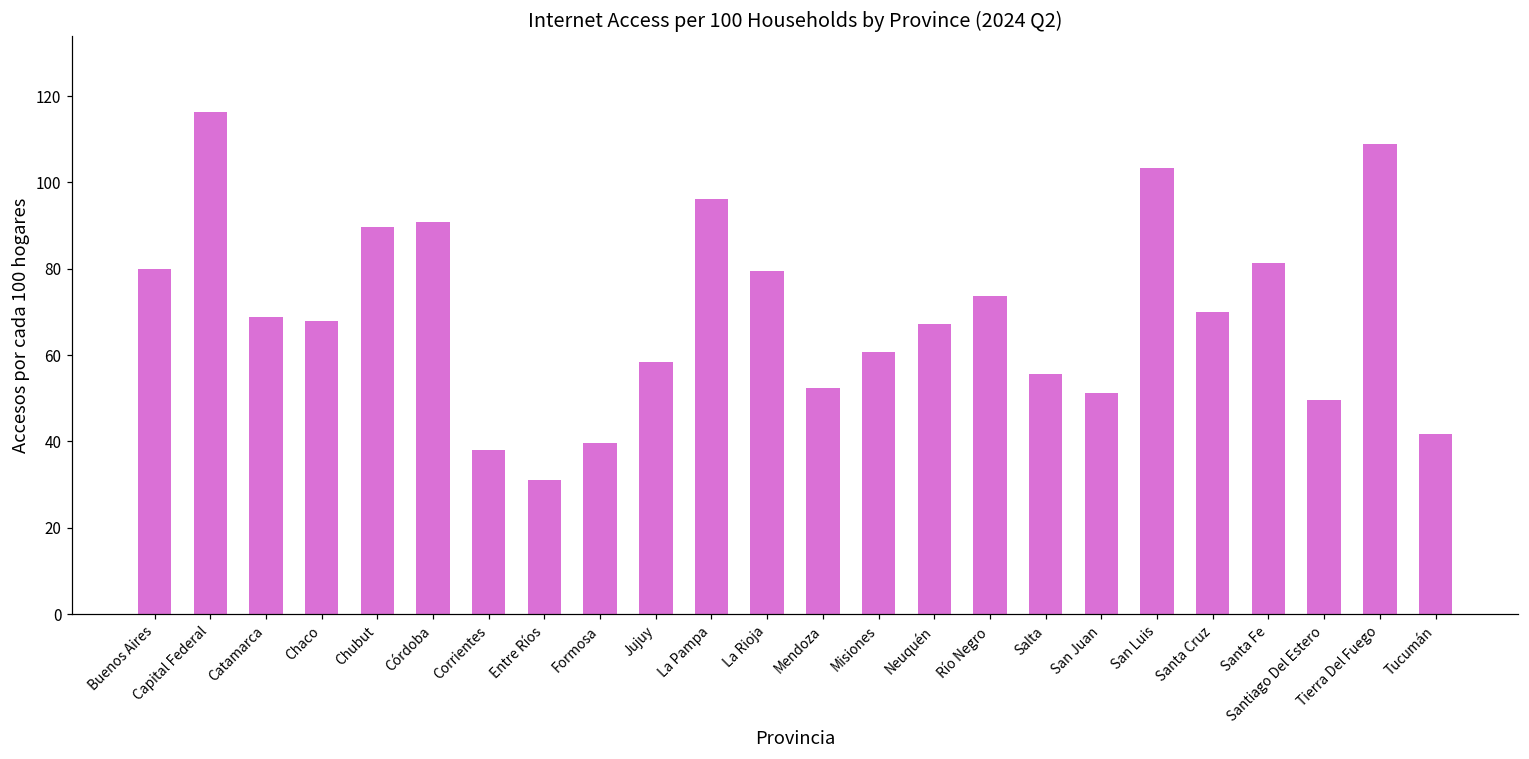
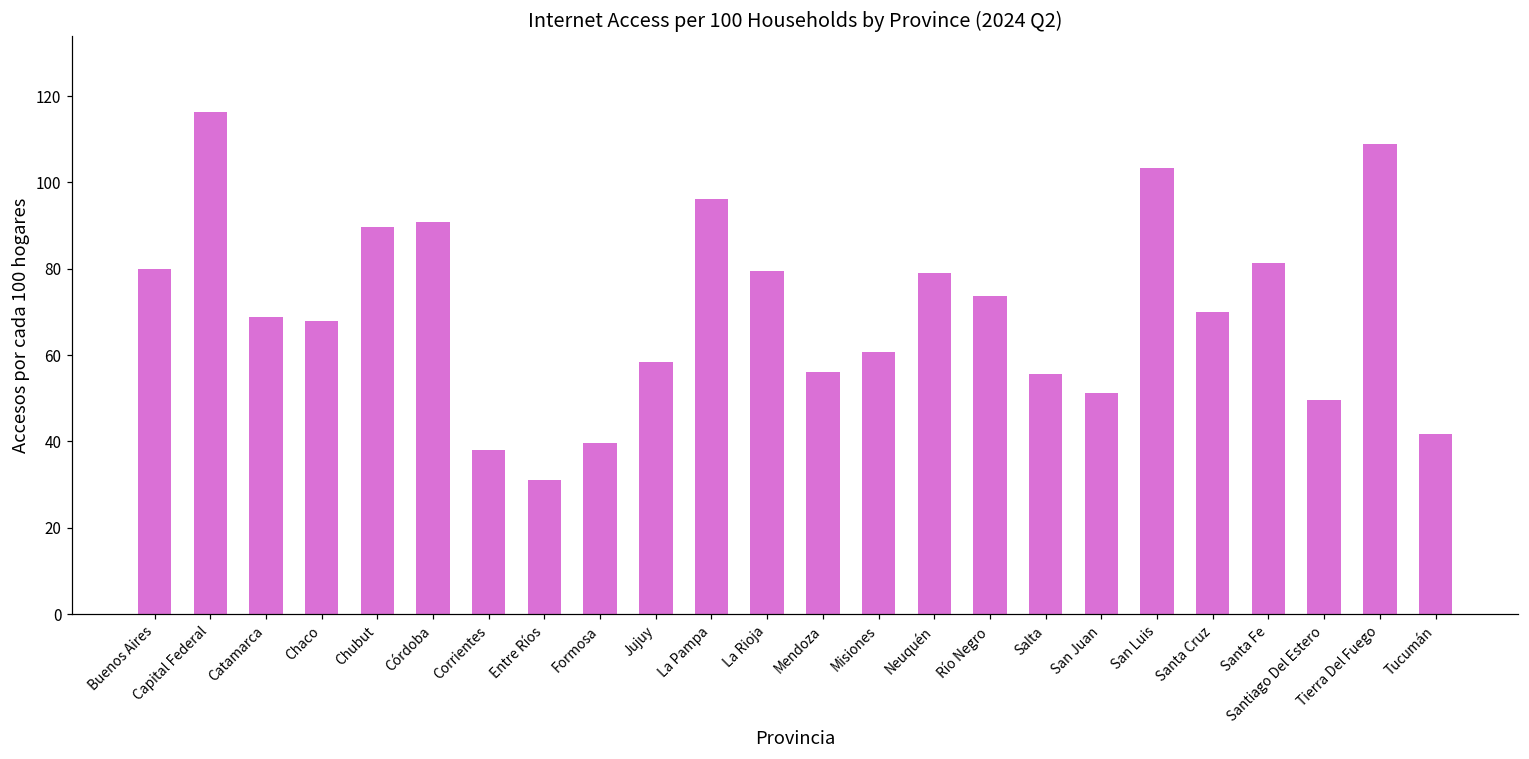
Mendoza: 52 -> 56
Neuquén: 67 -> 79
